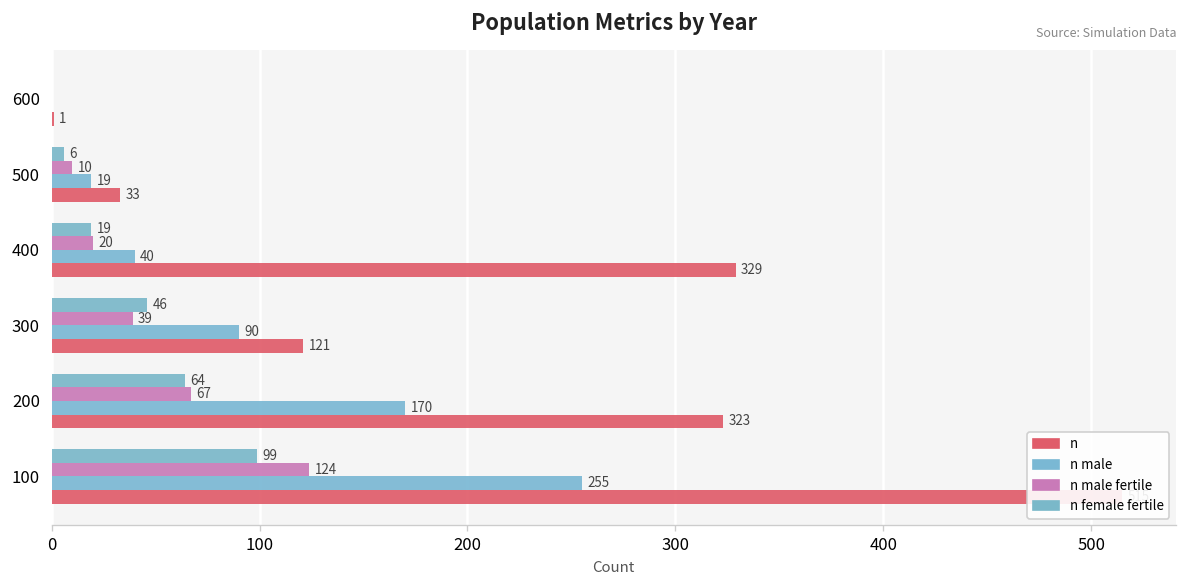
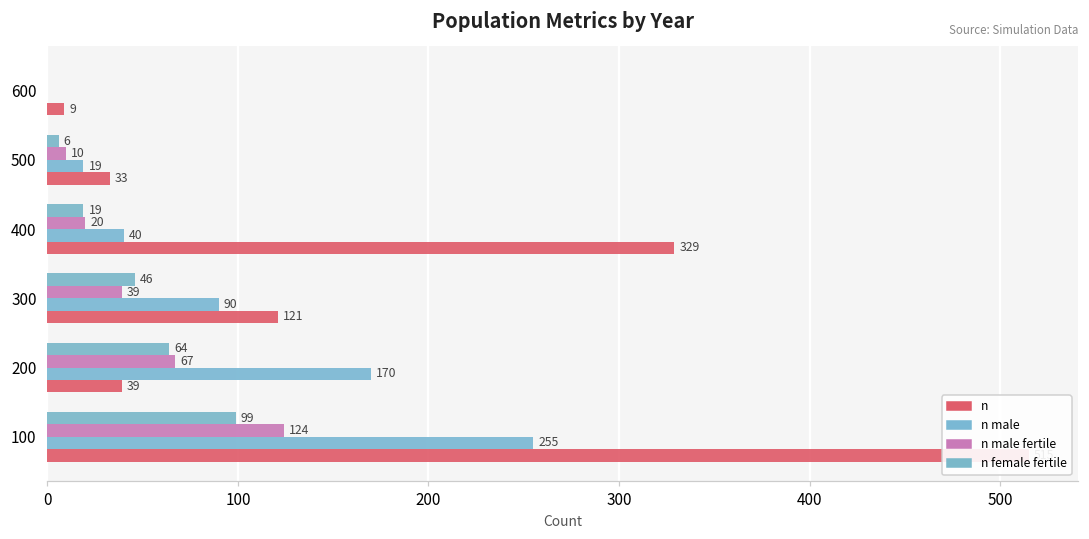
n, 600: 1 -> 9
n, 200: 323 -> 39
